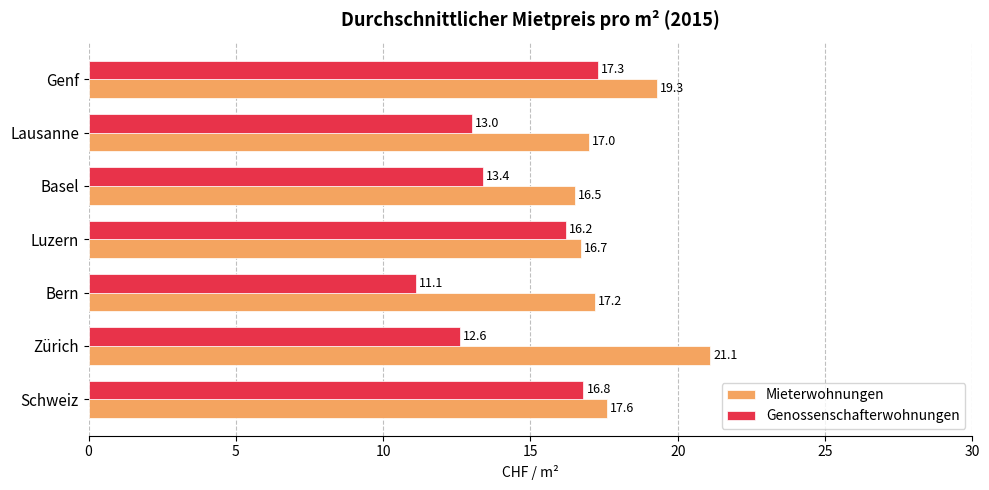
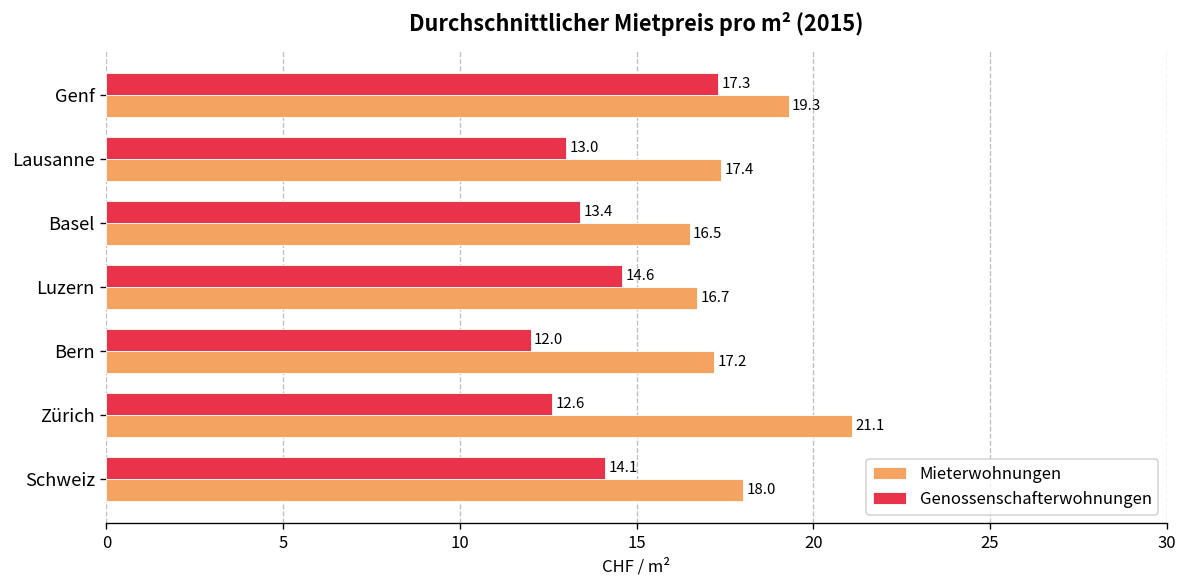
Mieterwohnungen, Lausanne: 17.0 -> 17.4
Genossenschafterwohnungen, Luzern: 16.2 -> 14.6
Genossenschafterwohnungen, Bern: 11.1 -> 12.0
Genossenschafterwohnungen, Schweiz: 16.8 -> 14.1
Mieterwohnungen, Schweiz: 17.6 -> 18.0
